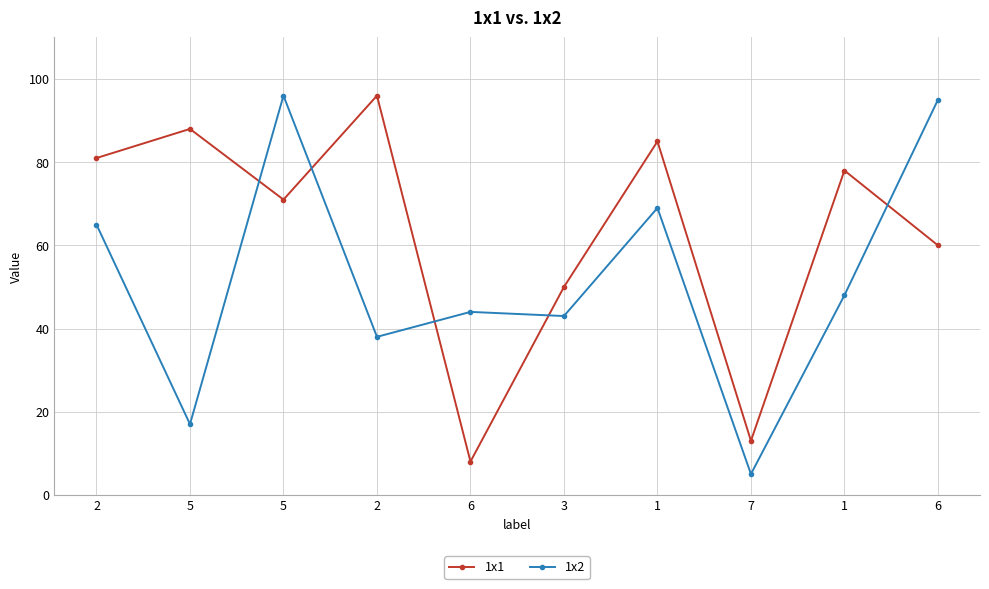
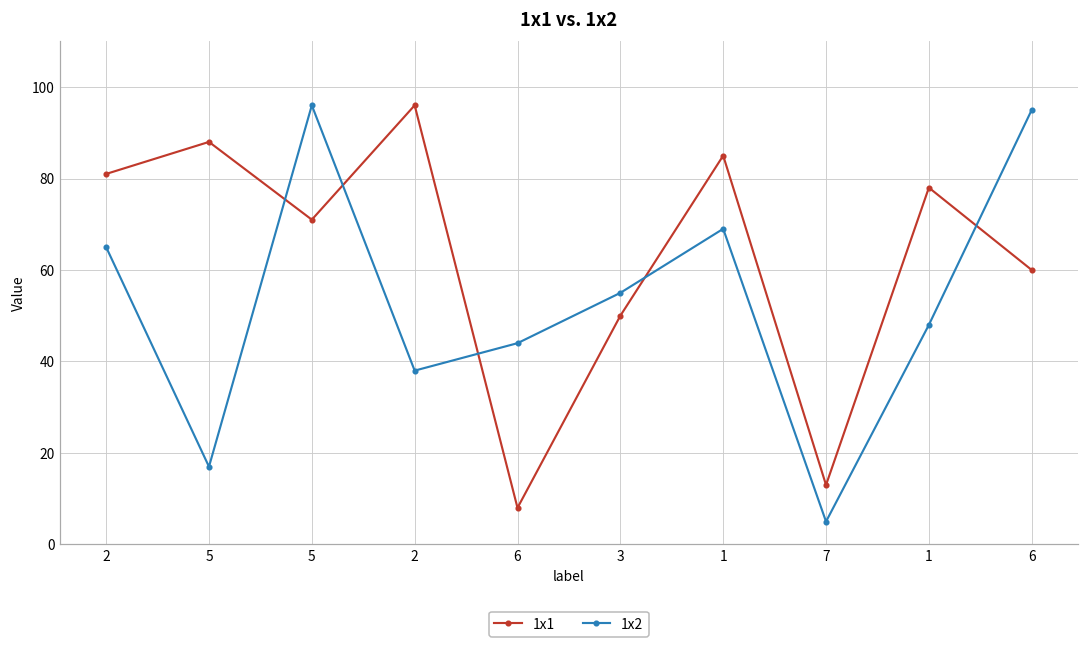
1x2, 3: 43 -> 55
